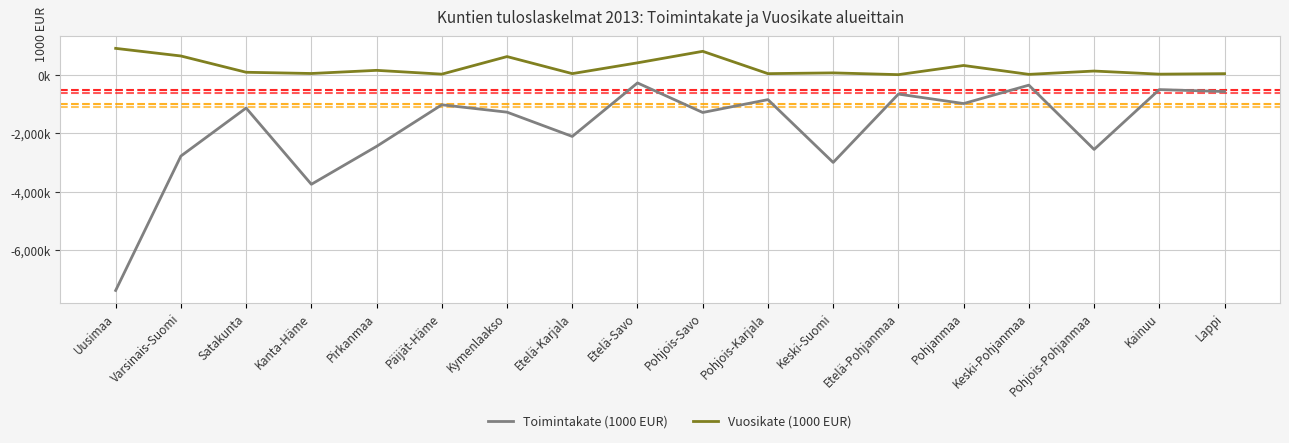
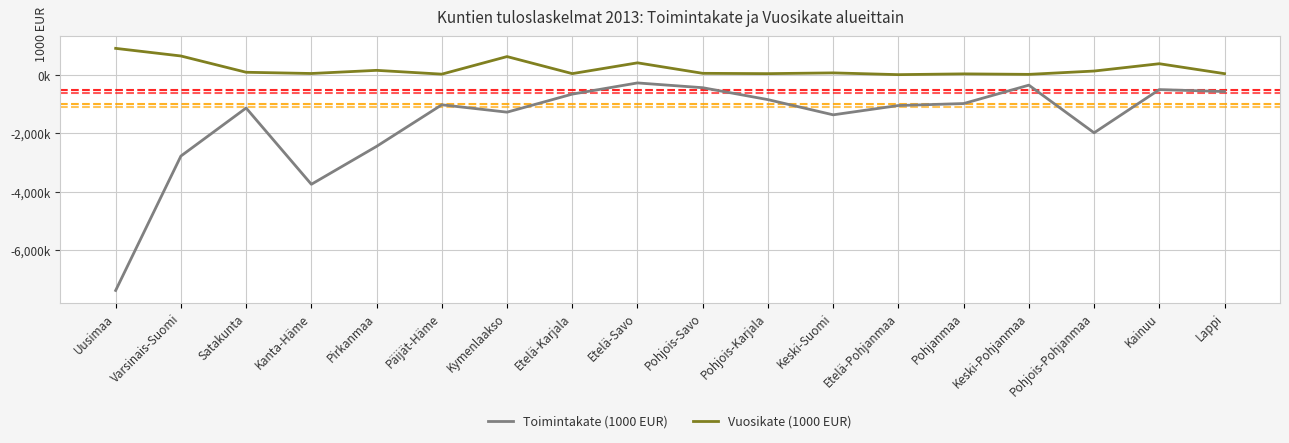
Toimintakate (1000 EUR), Etelä-Karjala: -2,100,000 -> -700,000
Toimintakate (1000 EUR), Pohjois-Savo: -1,300,000 -> -400,000
Vuosikate (1000 EUR), Pohjois-Savo: 800,000 -> 100,000
Toimintakate (1000 EUR), Keski-Suomi: -3,000,000 -> -1,400,000
Toimintakate (1000 EUR), Etelä-Pohjanmaa: -600,000 -> -1,000,000
Vuosikate (1000 EUR), Pohjanmaa: 300,000 -> 0
Toimintakate (1000 EUR), Pohjois-Pohjanmaa: -2,600,000 -> -2,000,000
Vuosikate (1000 EUR), Kainuu: 0 -> 400,000
